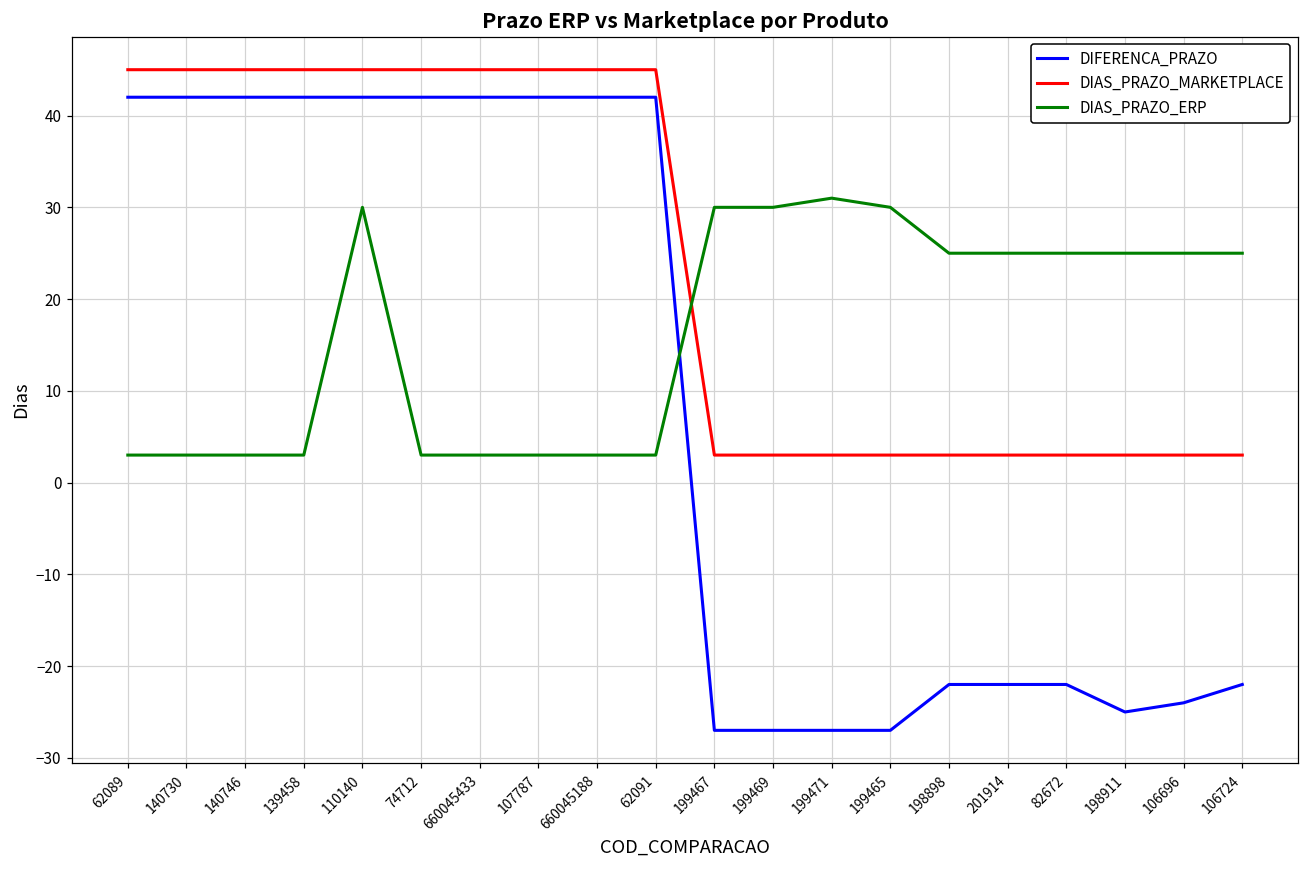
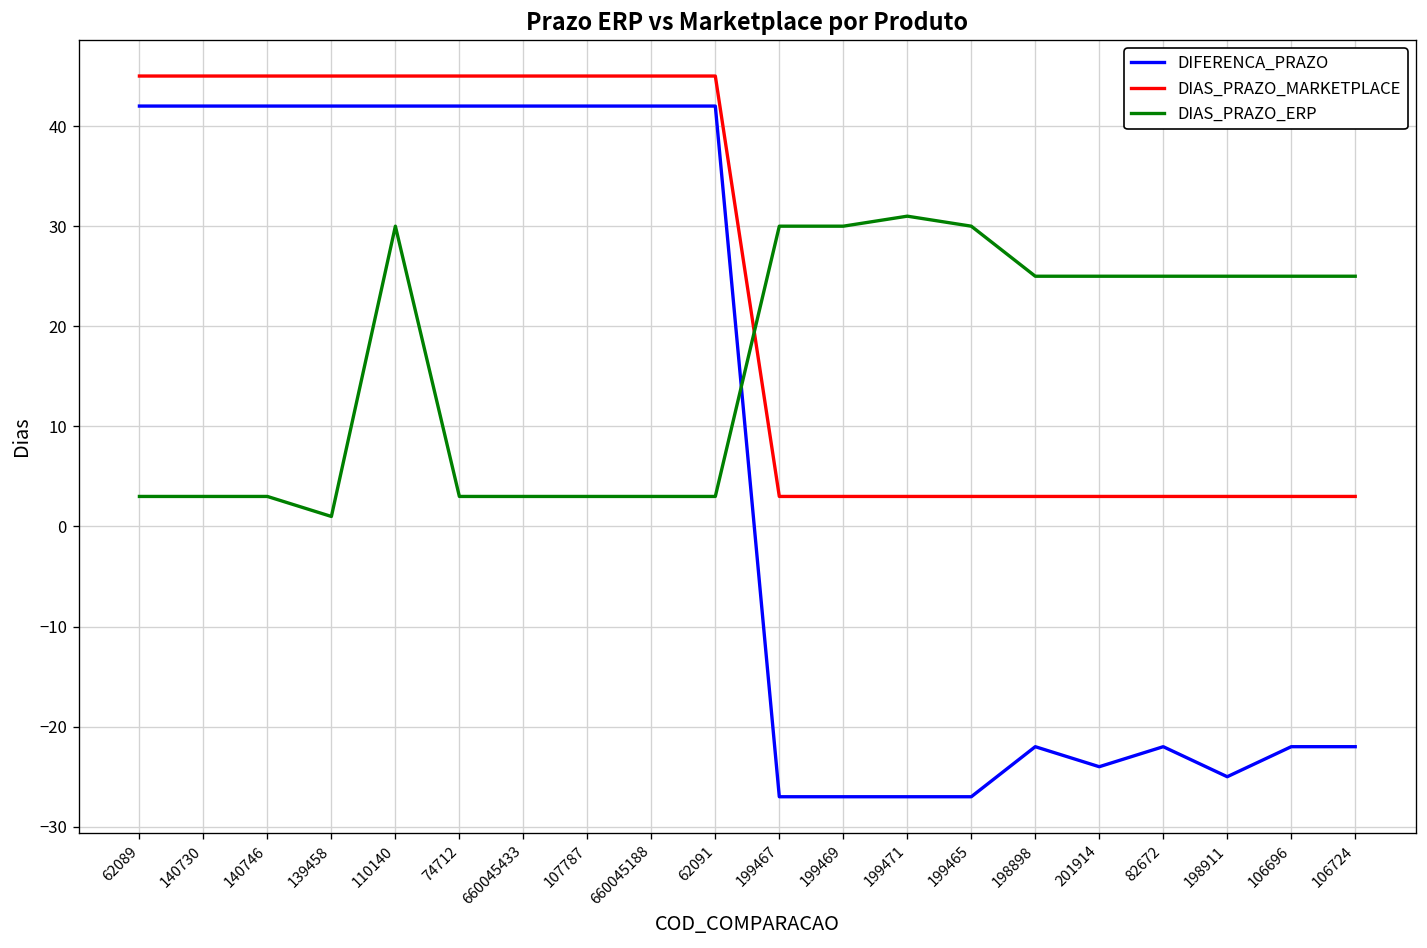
DIAS_PRAZO_ERP, 139458: 3 -> 1
DIFERENCA_PRAZO, 201914: -22 -> -24
DIFERENCA_PRAZO, 106696: -24 -> -22
